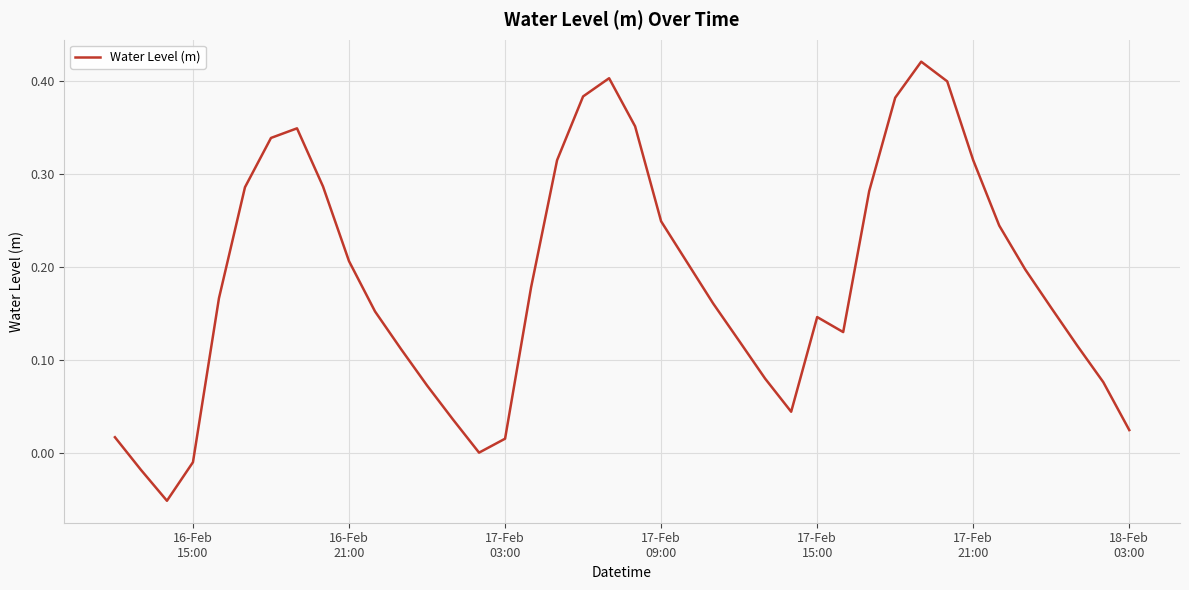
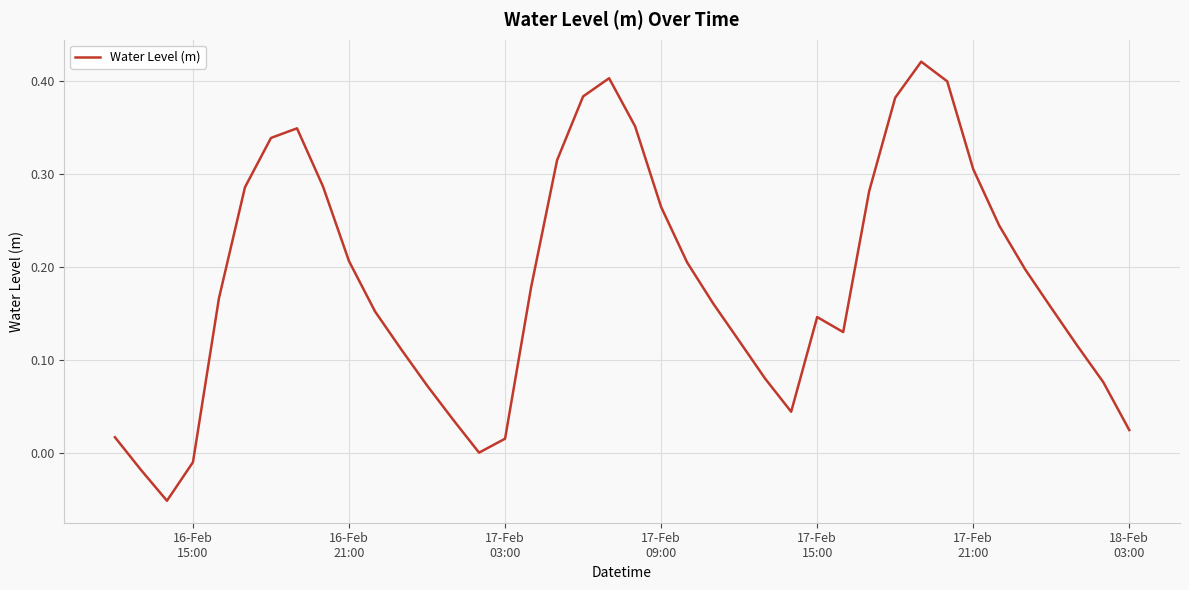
17-Feb 09:00: 0.25 -> 0.26
17-Feb 21:00: 0.31 -> 0.30
